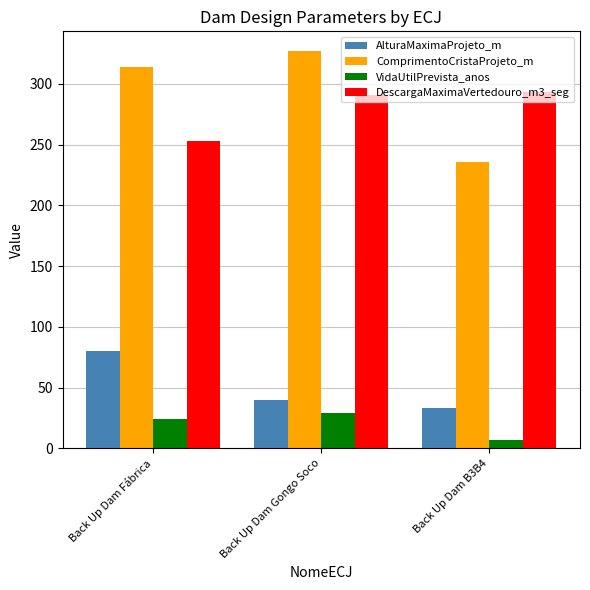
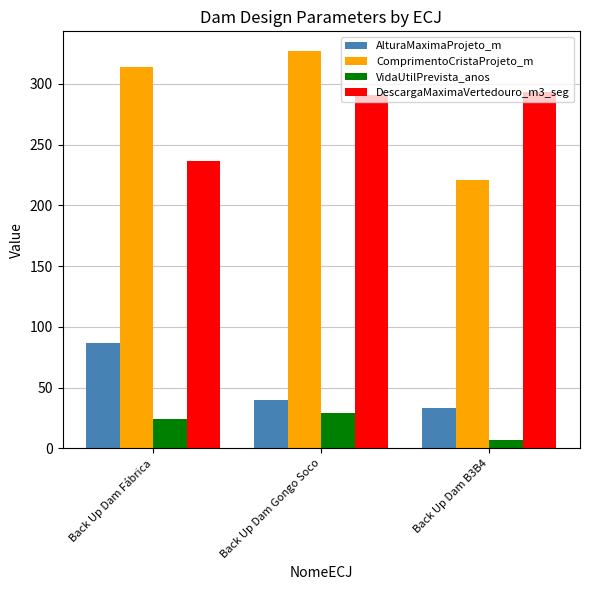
AlturaMaximaProjeto_m, Back Up Dam Fábrica: 80 -> 87
DescargaMaximaVertedouro_m3_seg, Back Up Dam Fábrica: 253 -> 237
ComprimentoCristaProjeto_m, Back Up Dam B3B4: 236 -> 221
